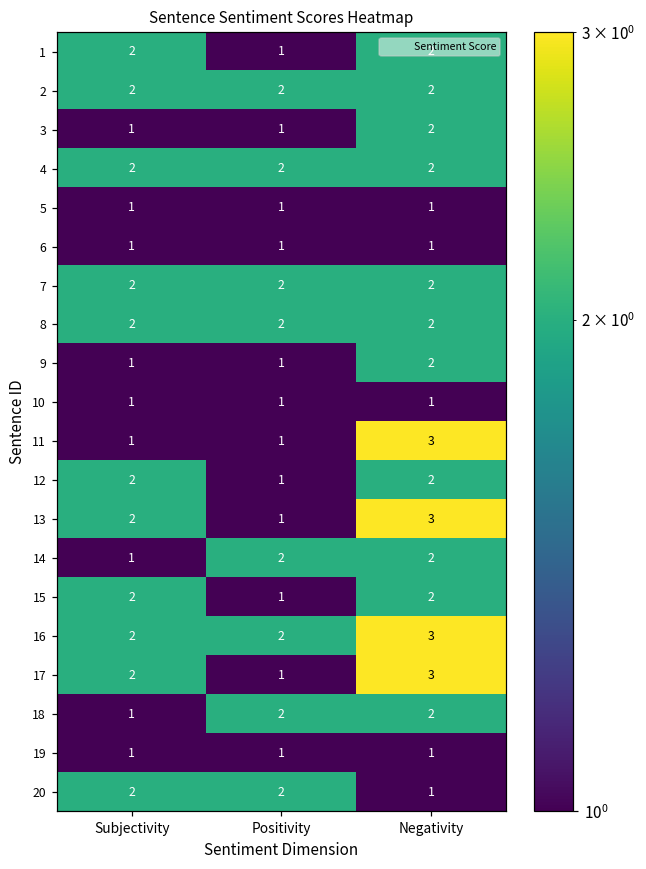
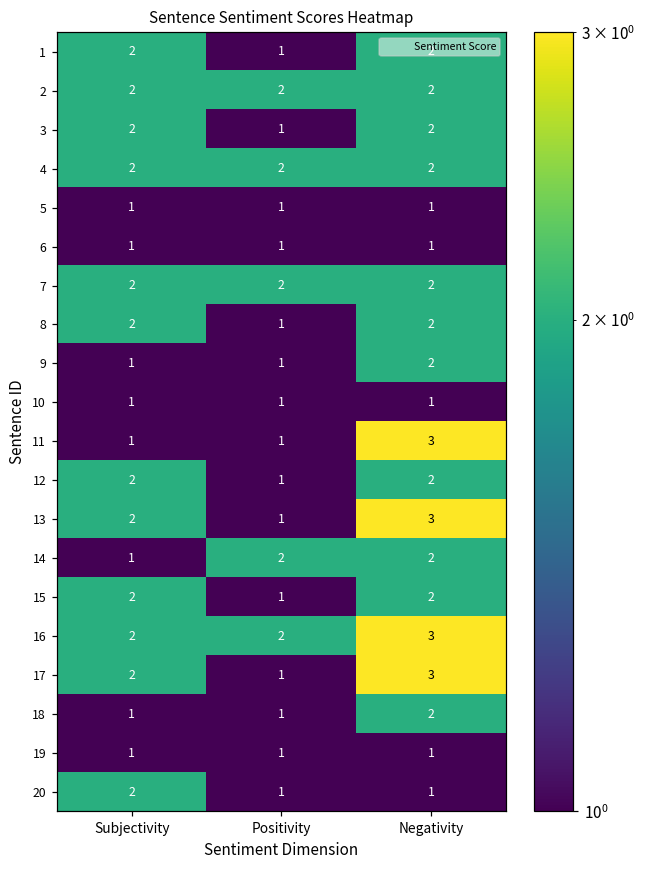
3, Subjectivity: 1 -> 2
8, Positivity: 2 -> 1
18, Positivity: 2 -> 1
20, Positivity: 2 -> 1
